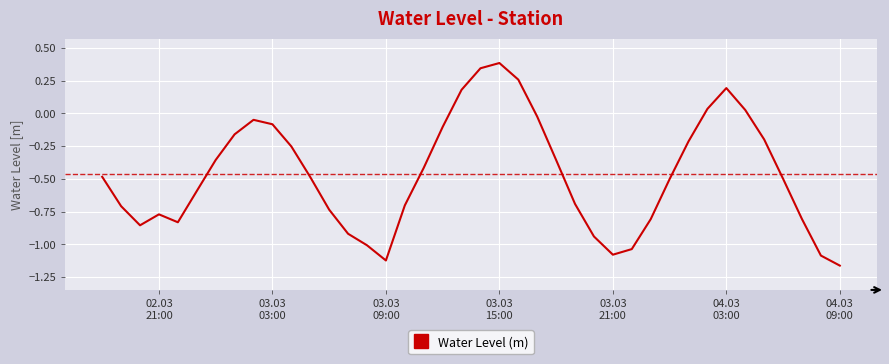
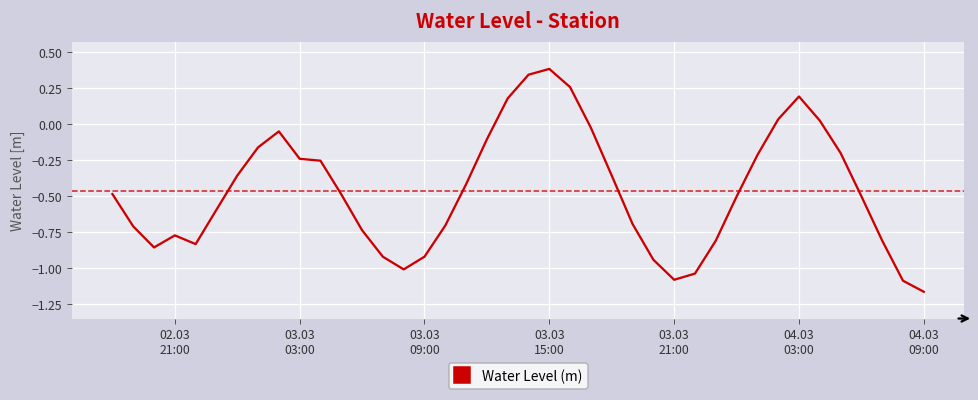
03.03 03:00: -0.08 -> -0.24
03.03 09:00: -1.12 -> -0.92
